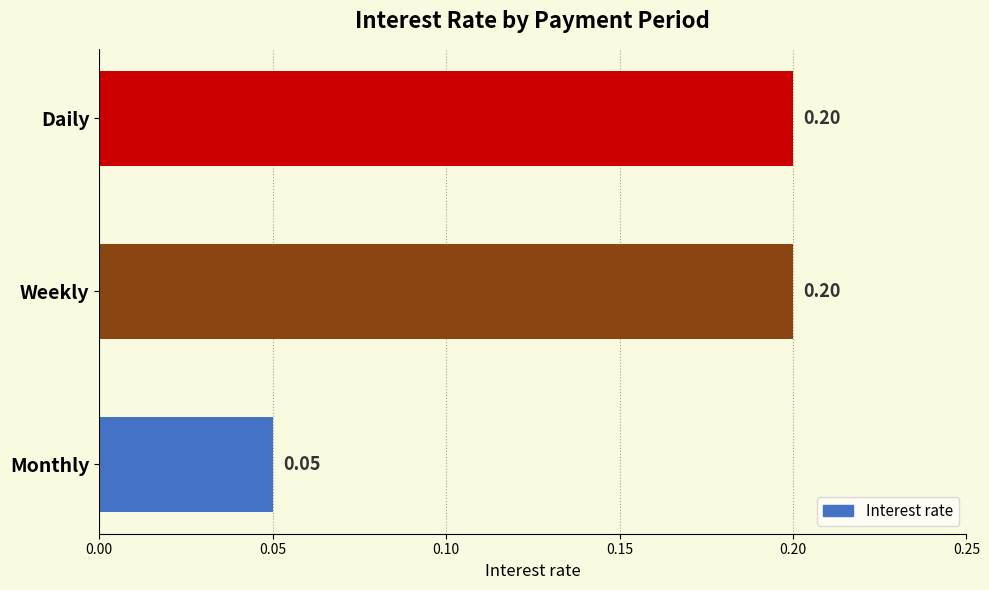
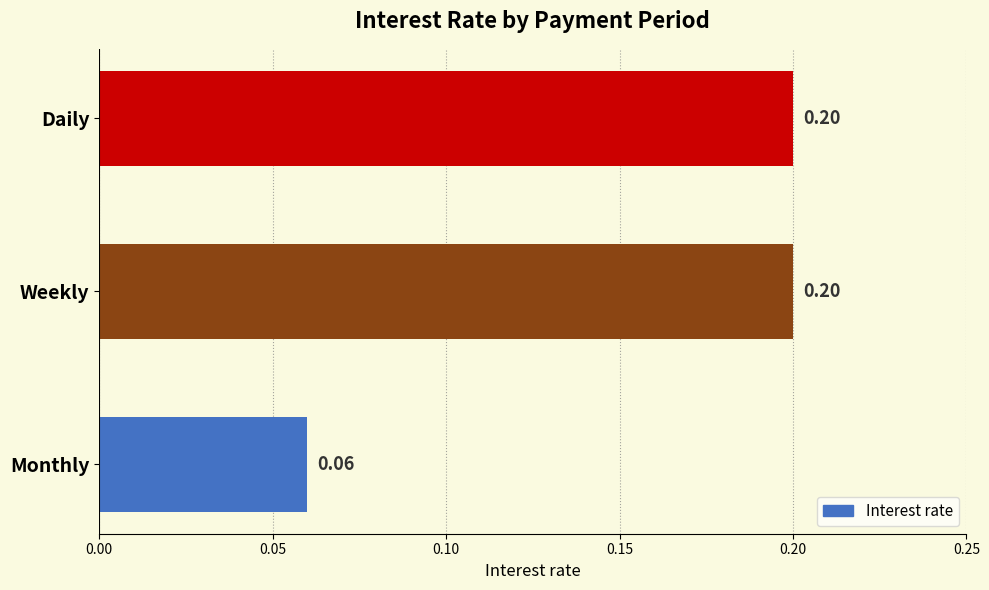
Monthly: 0.05 -> 0.06
